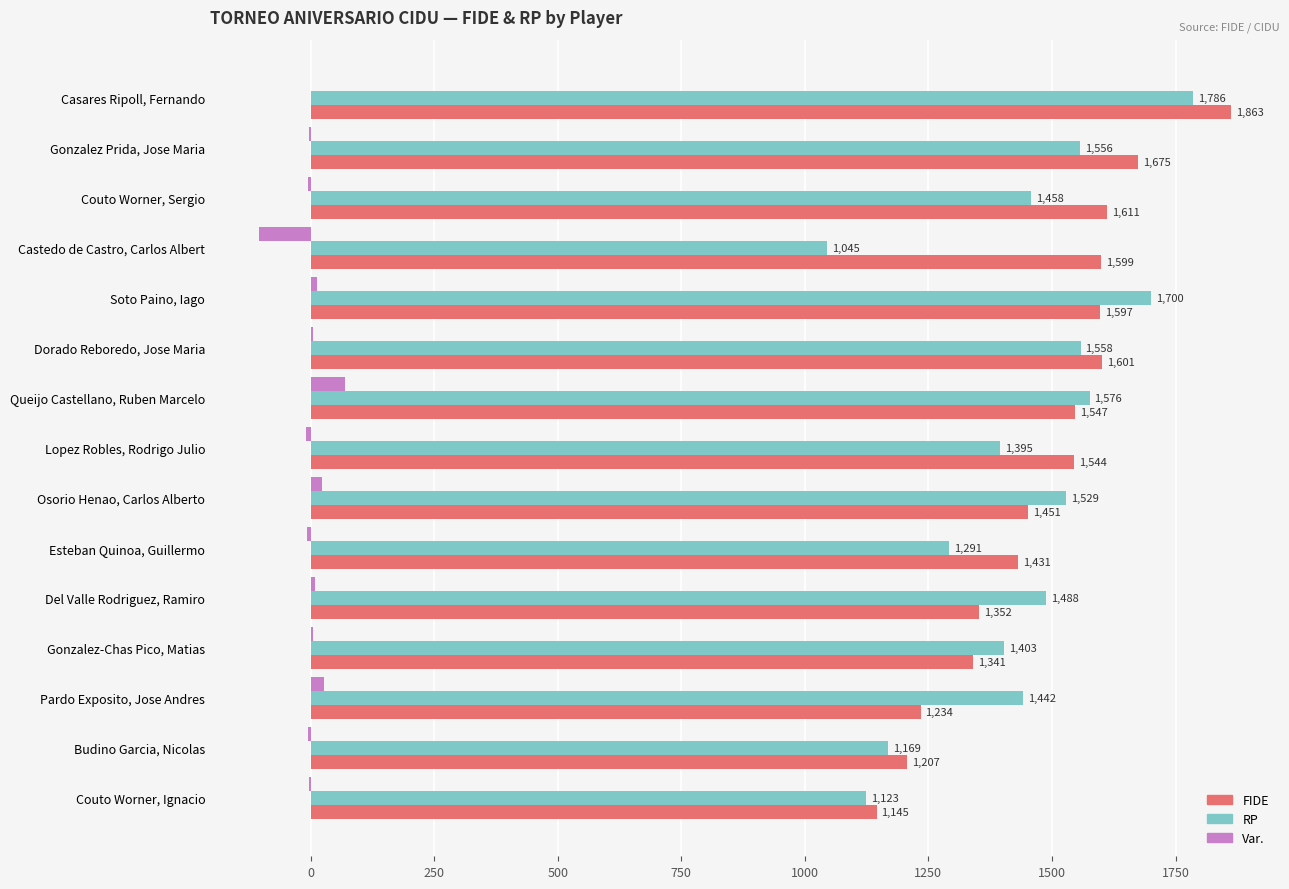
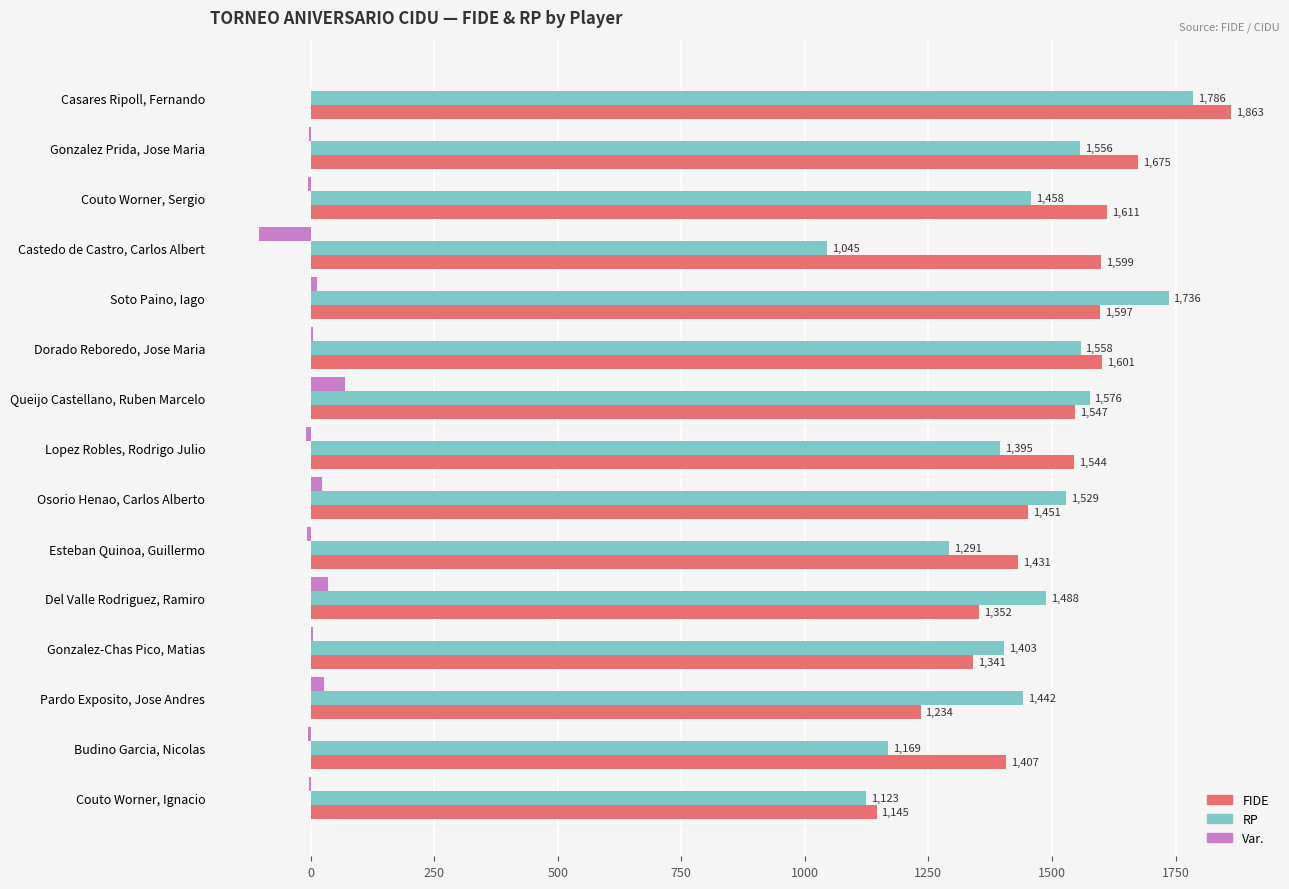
RP, Soto Paino, Iago: 1,700 -> 1,736
Var., Del Valle Rodriguez, Ramiro: 10 -> 40
FIDE, Budino Garcia, Nicolas: 1,207 -> 1,407
